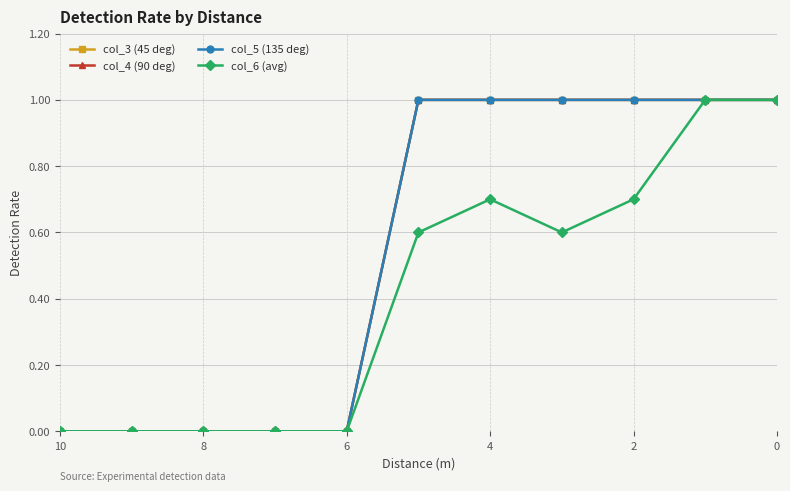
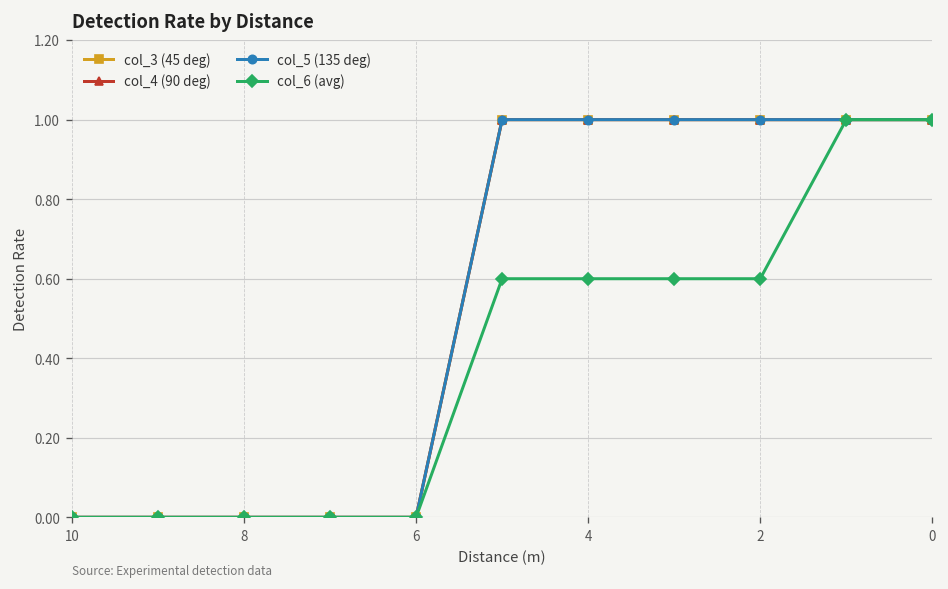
col_6 (avg), 4: 0.7 -> 0.6
col_6 (avg), 2: 0.7 -> 0.6
